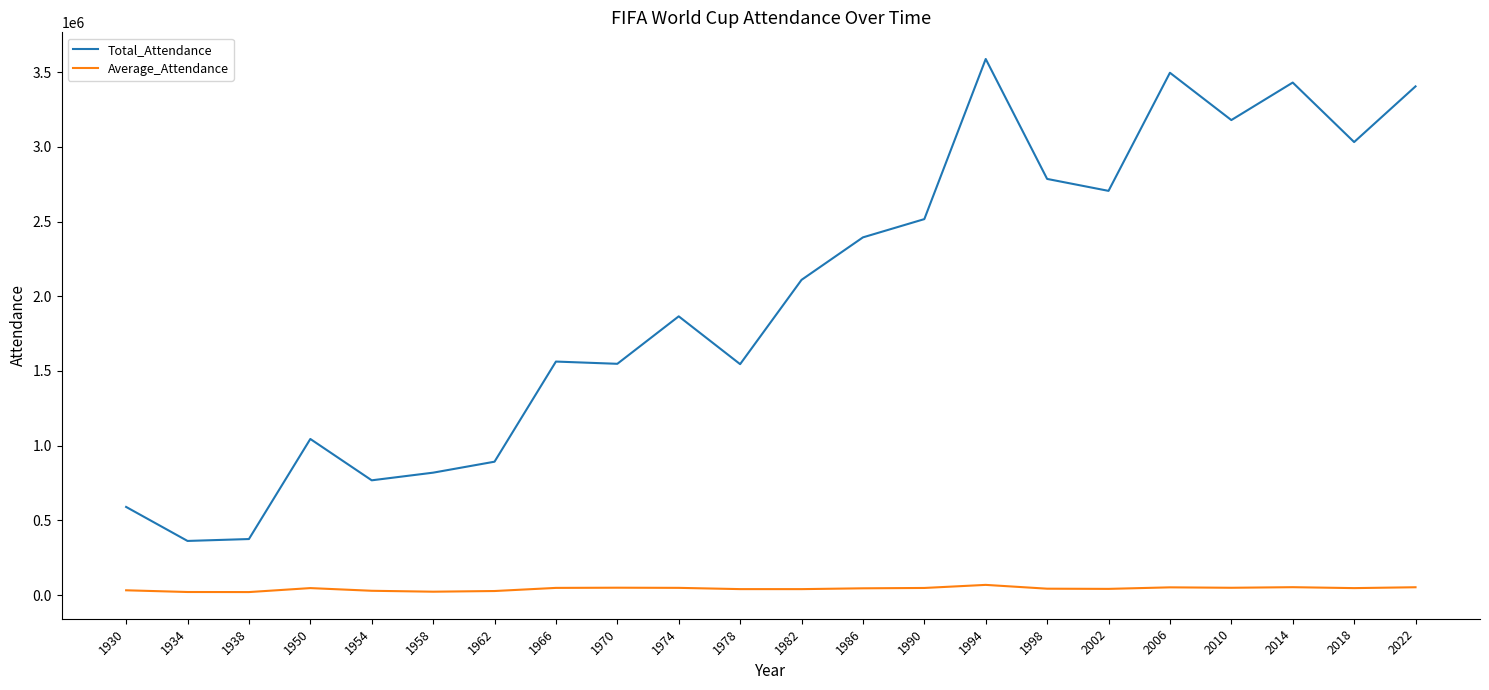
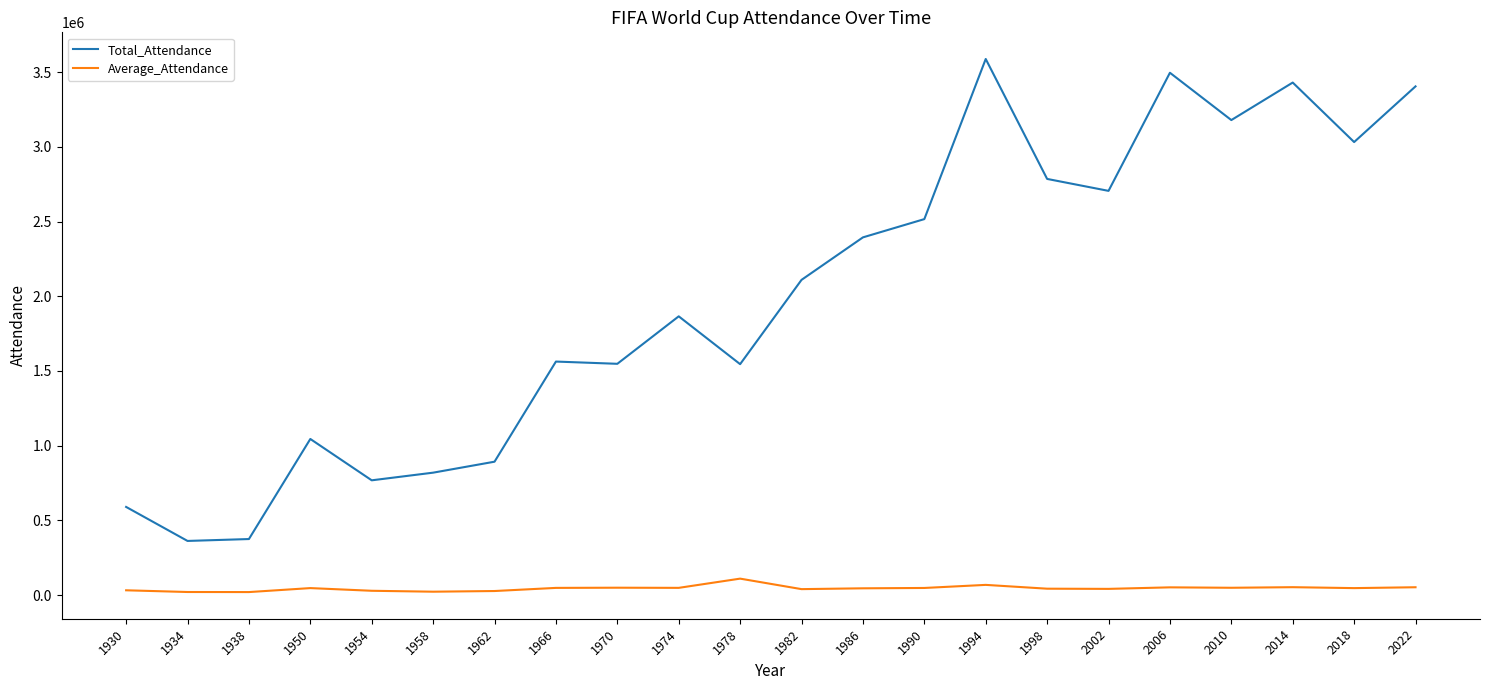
Average_Attendance, 1978: 40000 -> 110000
